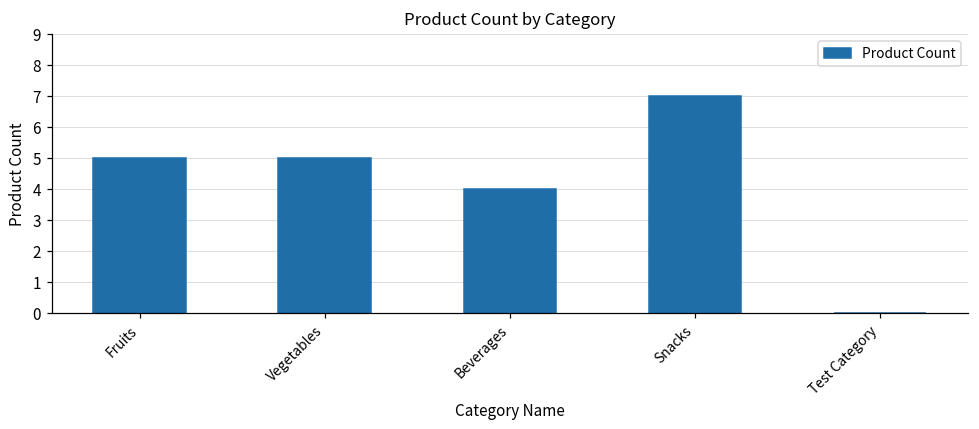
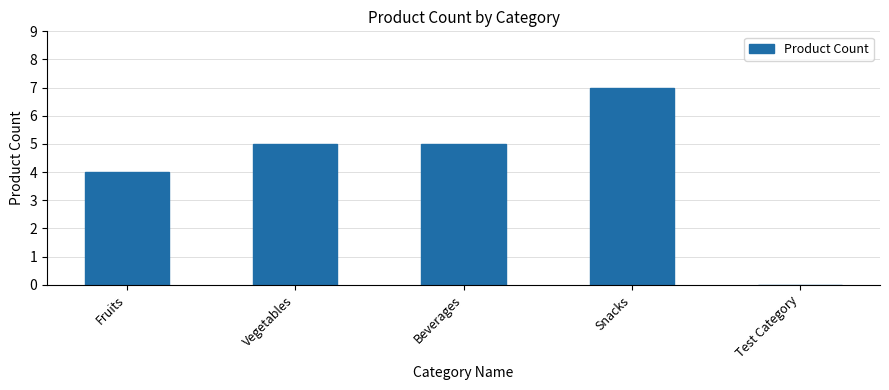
Fruits: 5 -> 4
Beverages: 4 -> 5
